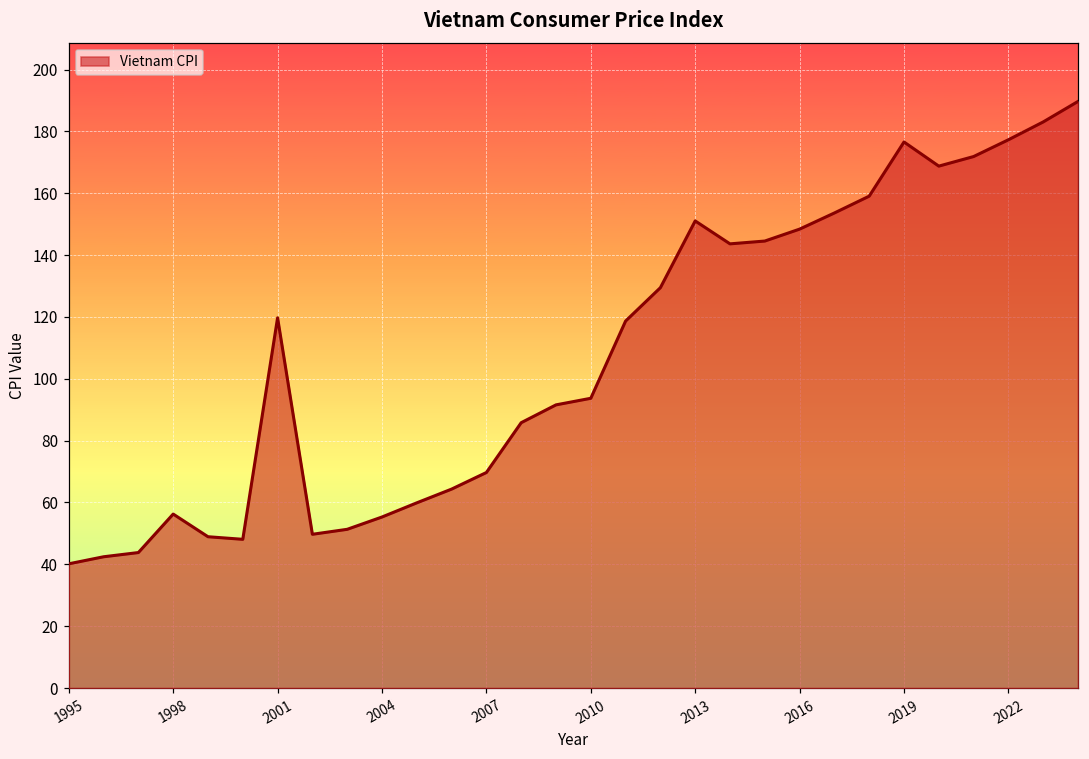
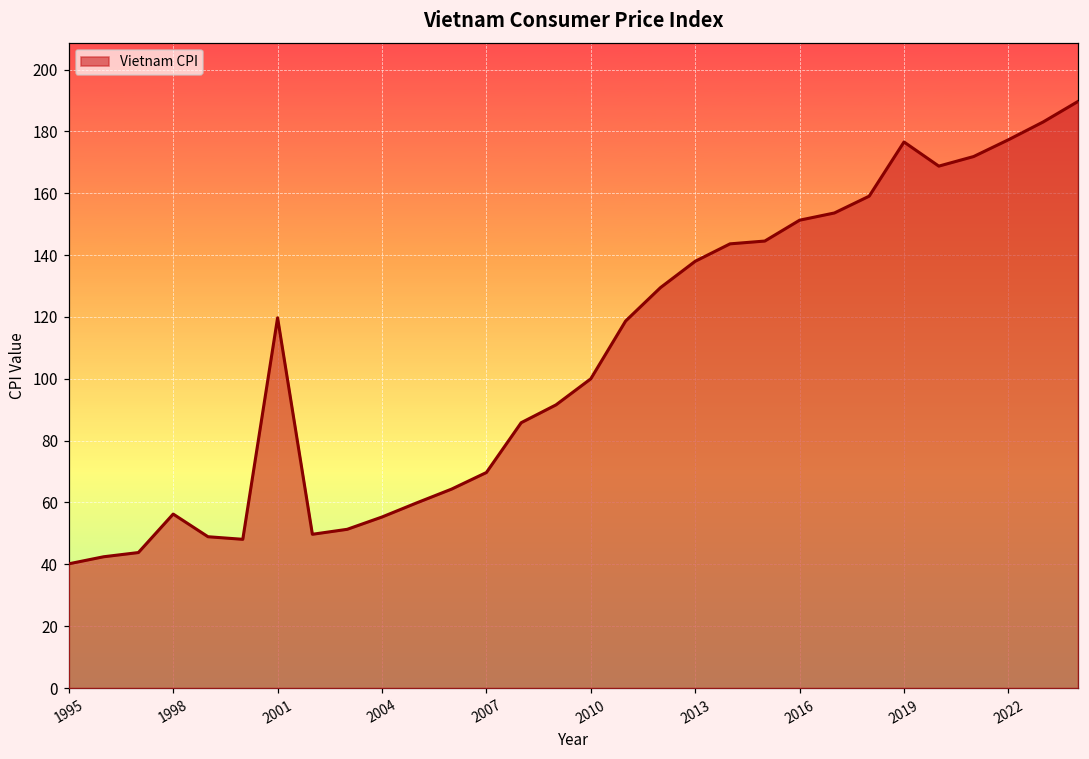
2010: 94 -> 100
2013: 151 -> 138
2016: 148 -> 151
